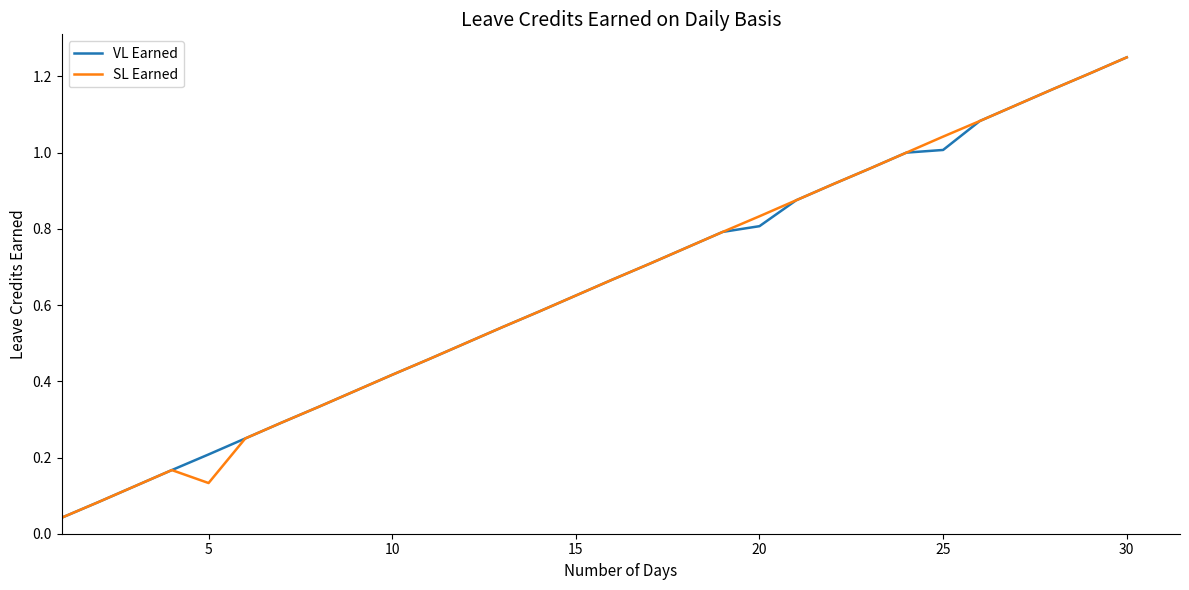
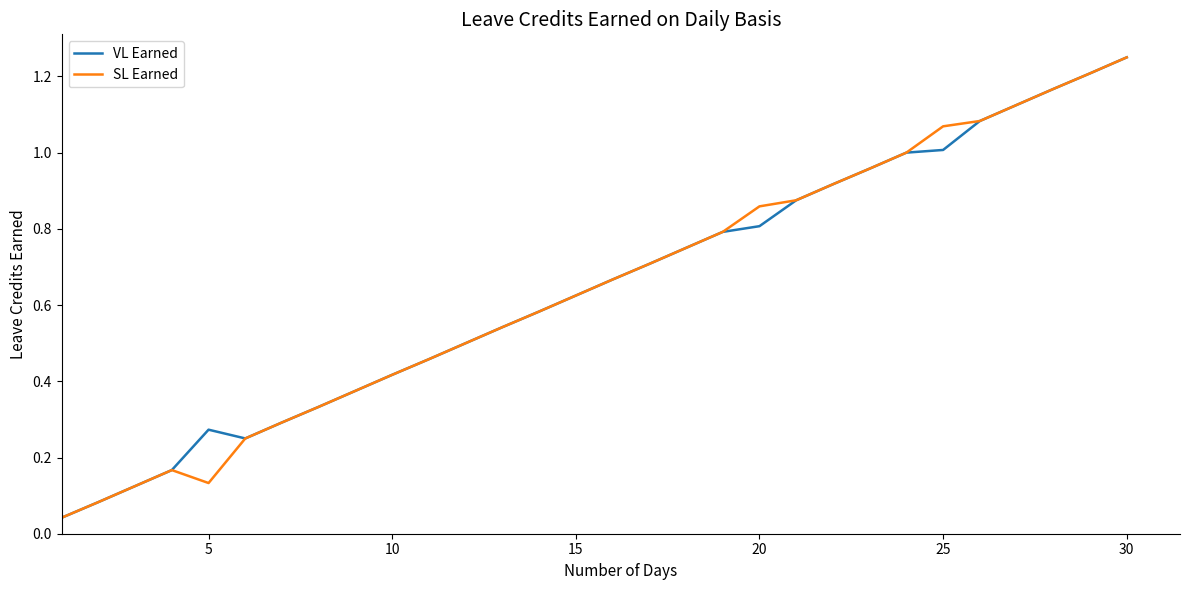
VL Earned, 5: 0.21 -> 0.27
SL Earned, 20: 0.83 -> 0.86
SL Earned, 25: 1.04 -> 1.07
